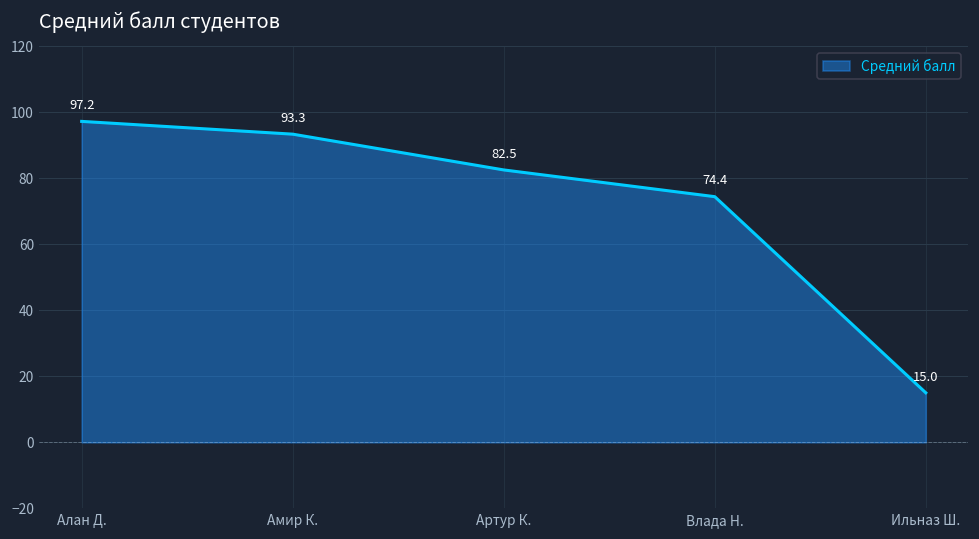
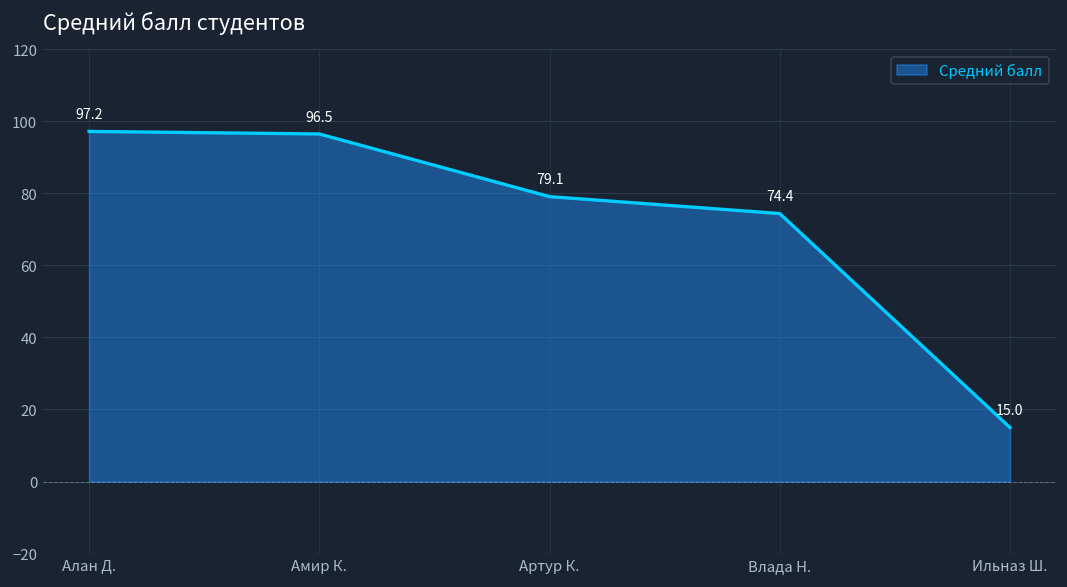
Амир К.: 93.3 -> 96.5
Артур К.: 82.5 -> 79.1
